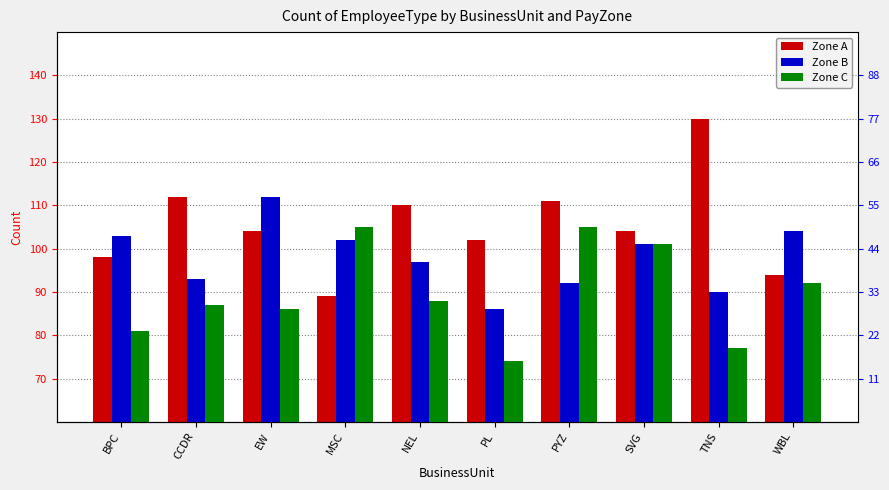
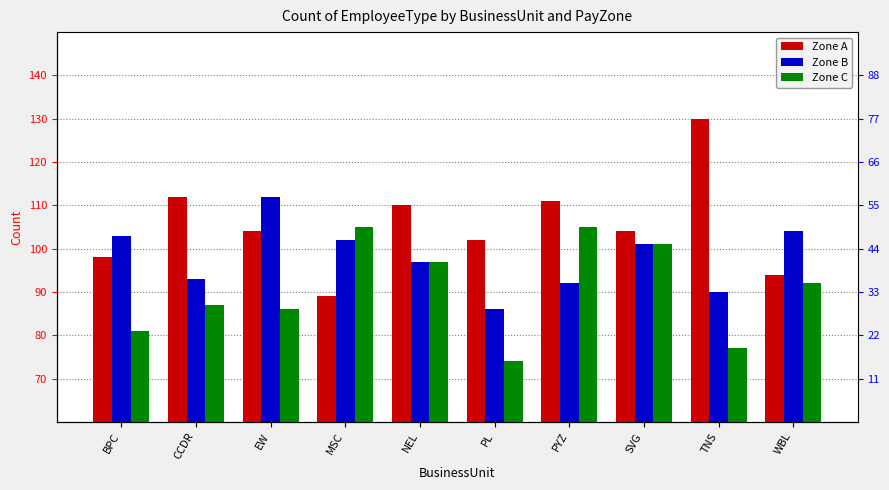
Zone C, NEL: 88 -> 97
